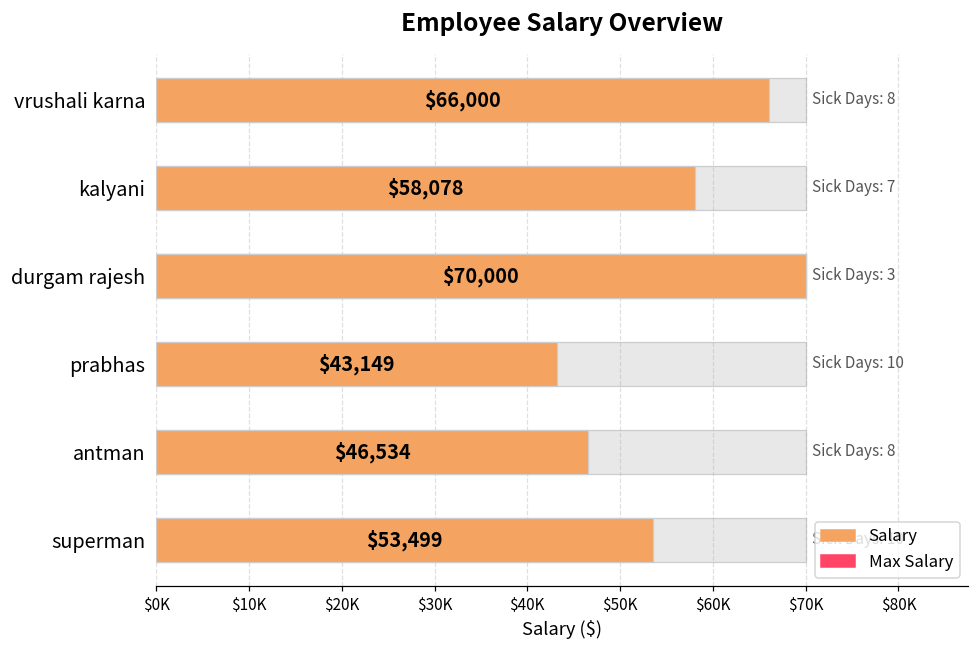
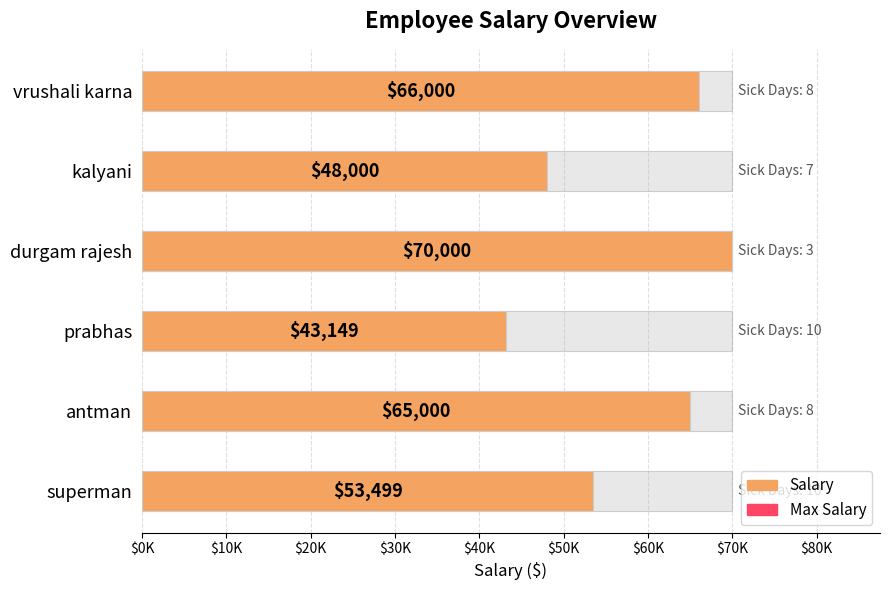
Salary, kalyani: $58,078 -> $48,000
Salary, antman: $46,534 -> $65,000
